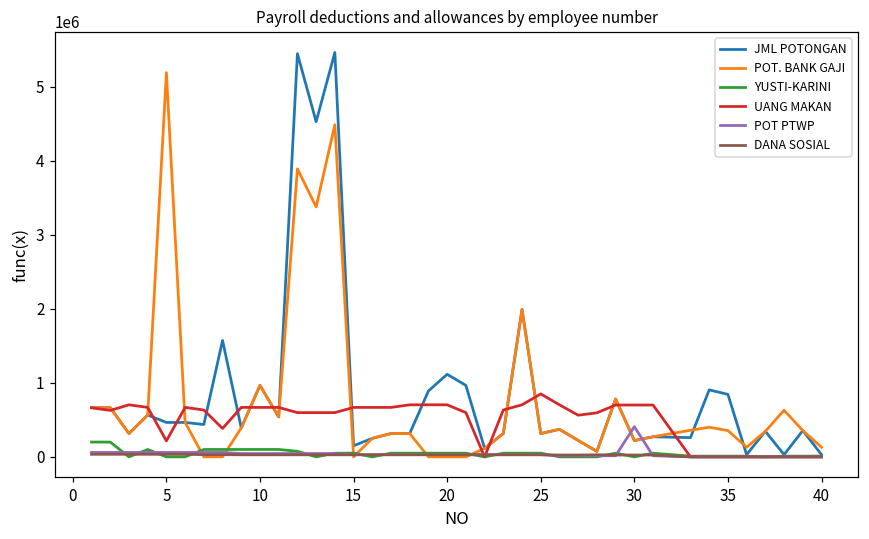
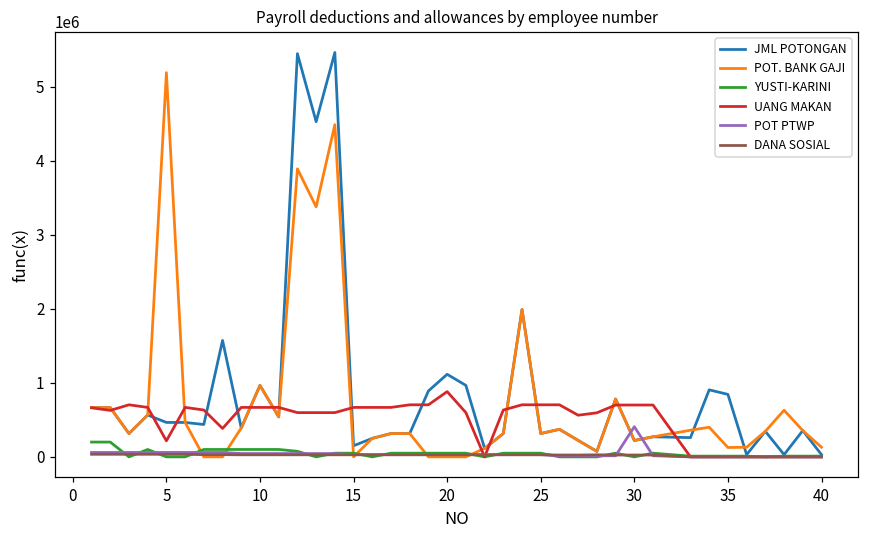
UANG MAKAN, 20: 700000 -> 900000
UANG MAKAN, 25: 800000 -> 700000
POT. BANK GAJI, 35: 400000 -> 100000
